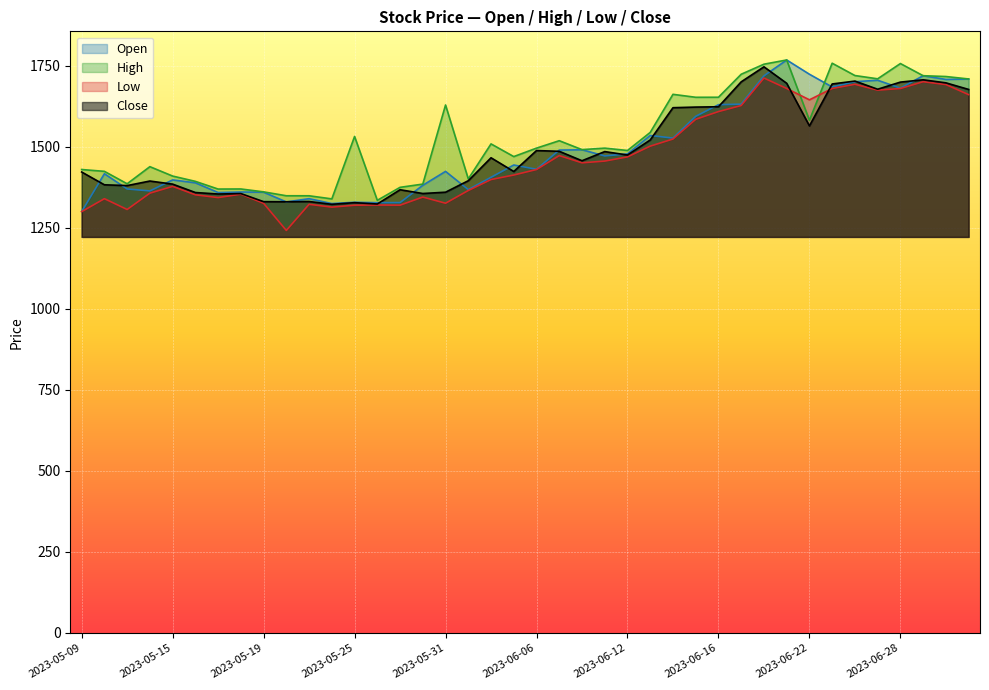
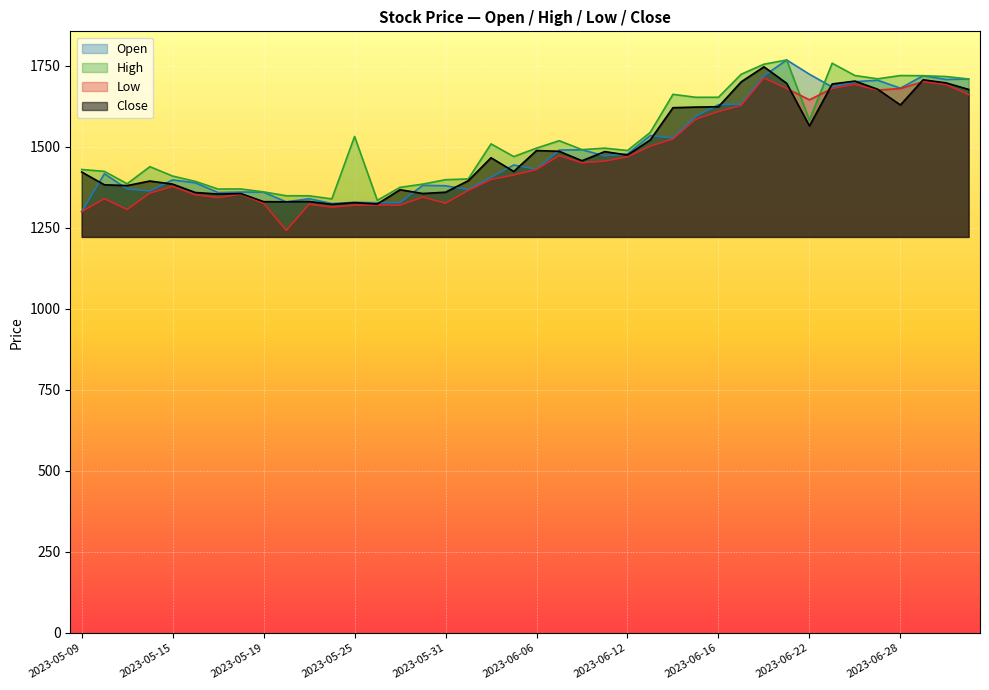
Open, 2023-05-31: 1420 -> 1380
High, 2023-05-31: 1630 -> 1400
High, 2023-06-28: 1760 -> 1720
Close, 2023-06-28: 1700 -> 1630
